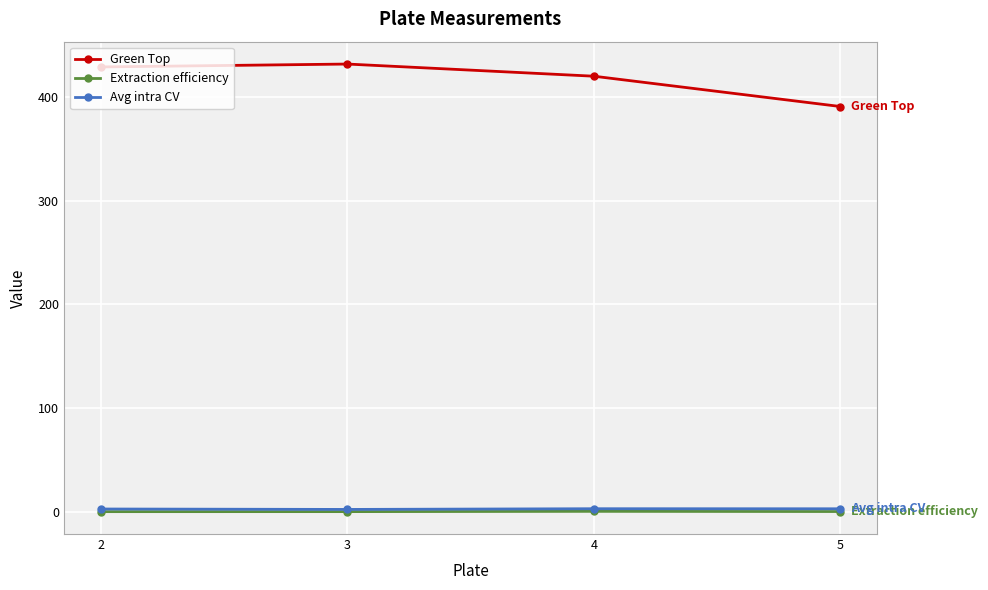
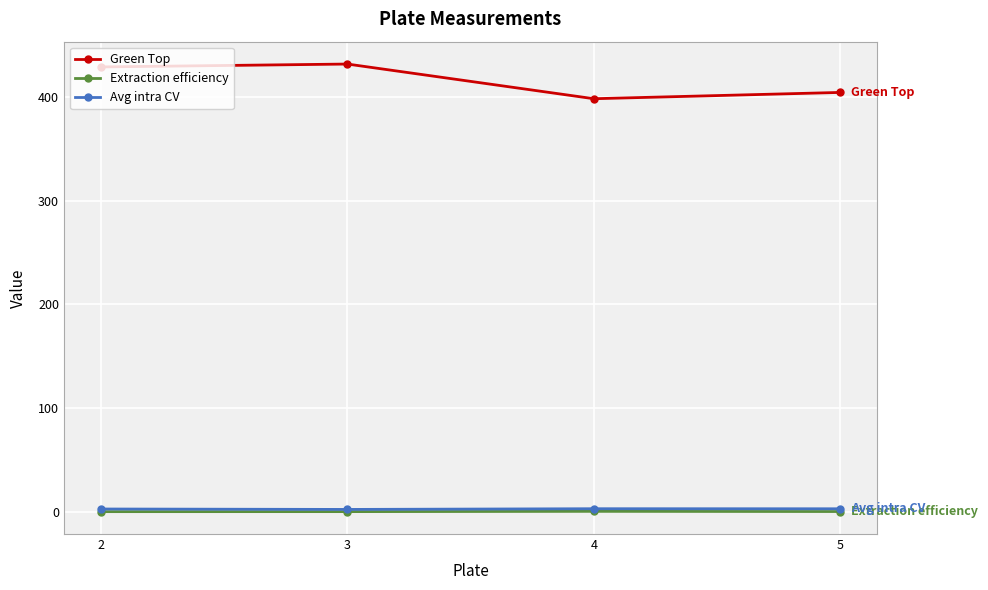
Green Top, 4: 420 -> 399
Green Top, 5: 391 -> 405
